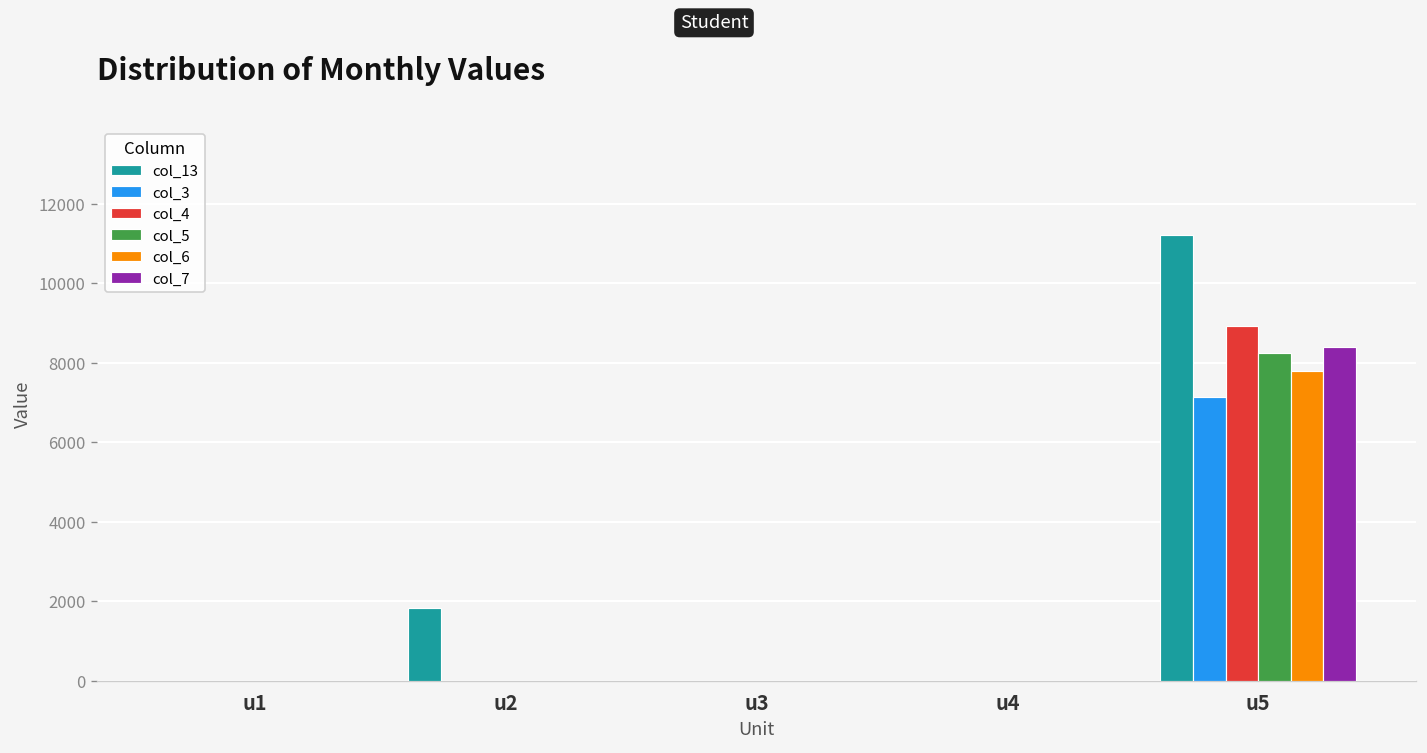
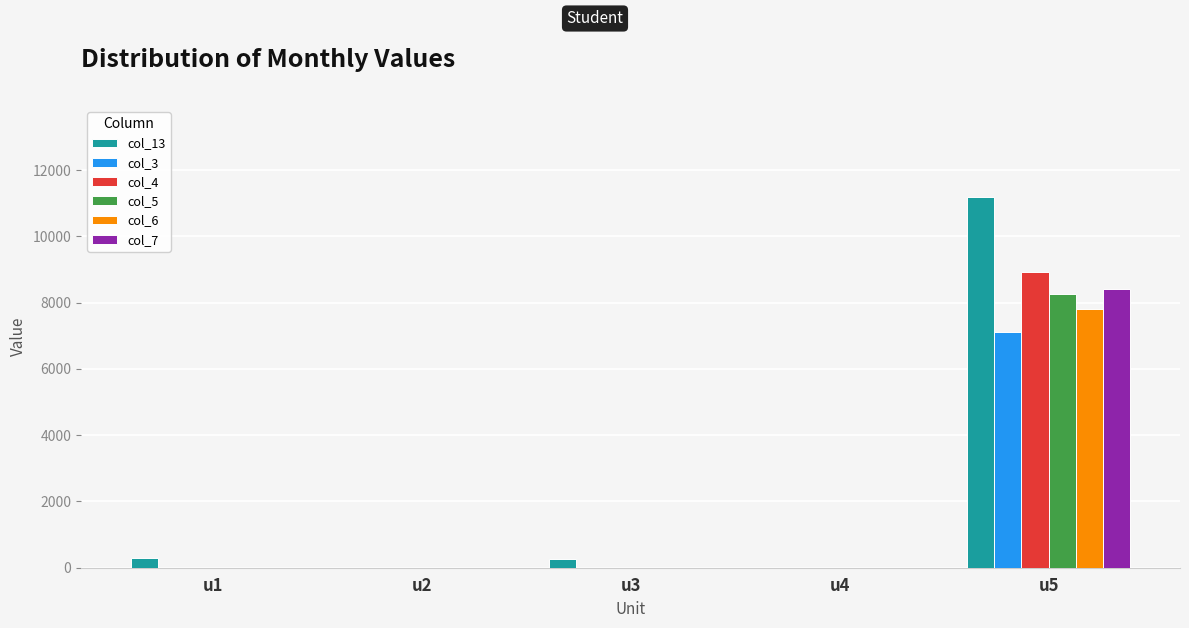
col_13, u1: 0 -> 300
col_13, u2: 1800 -> 0
col_13, u3: 0 -> 300
